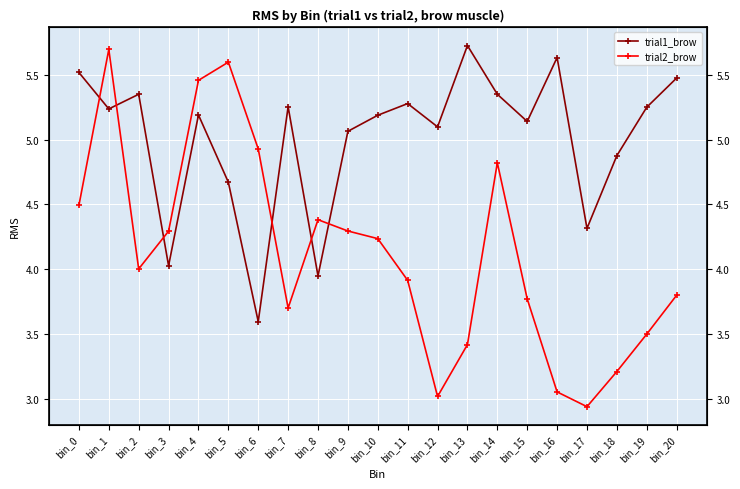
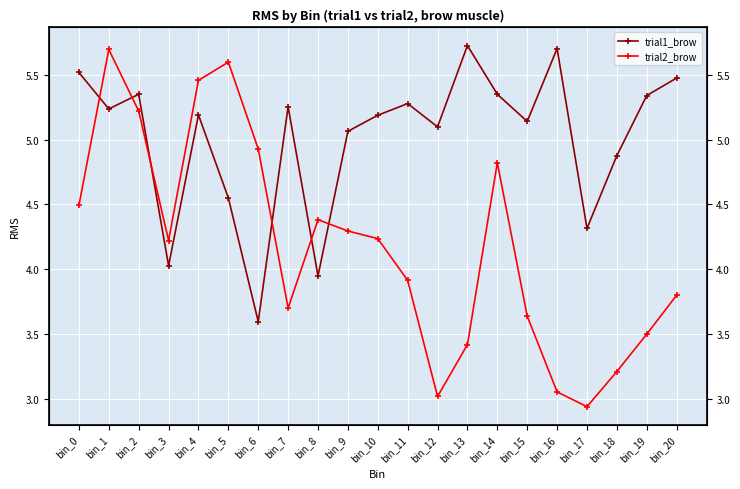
trial2_brow, bin_2: 4.00 -> 5.22
trial2_brow, bin_3: 4.29 -> 4.22
trial1_brow, bin_5: 4.67 -> 4.55
trial2_brow, bin_15: 3.77 -> 3.64
trial1_brow, bin_16: 5.63 -> 5.70
trial1_brow, bin_19: 5.25 -> 5.34
